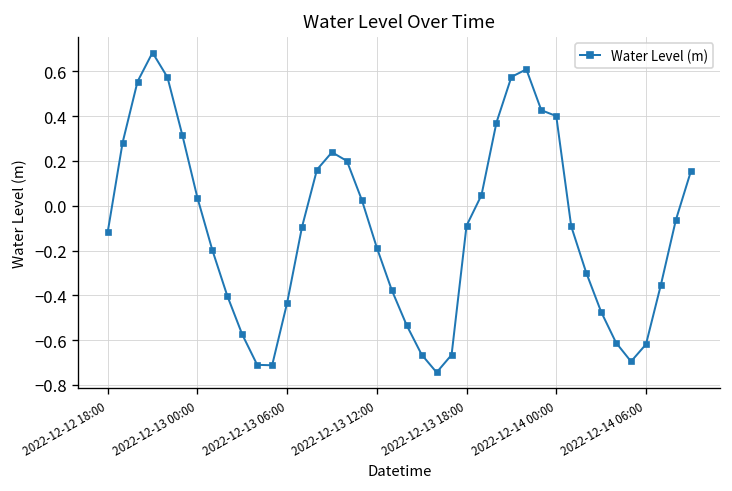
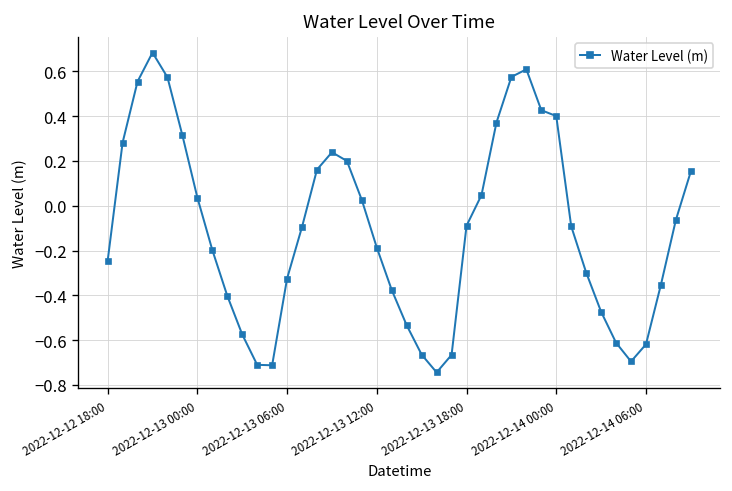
2022-12-12 18:00: -0.12 -> -0.25
2022-12-13 06:00: -0.43 -> -0.32
